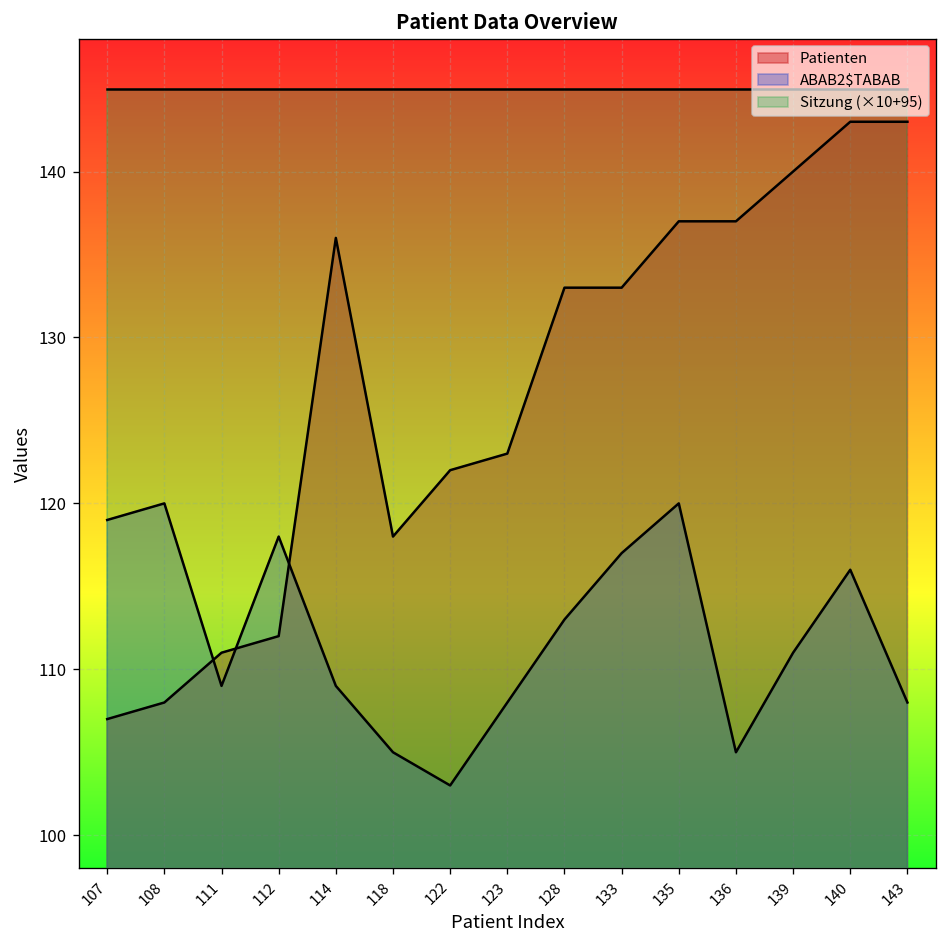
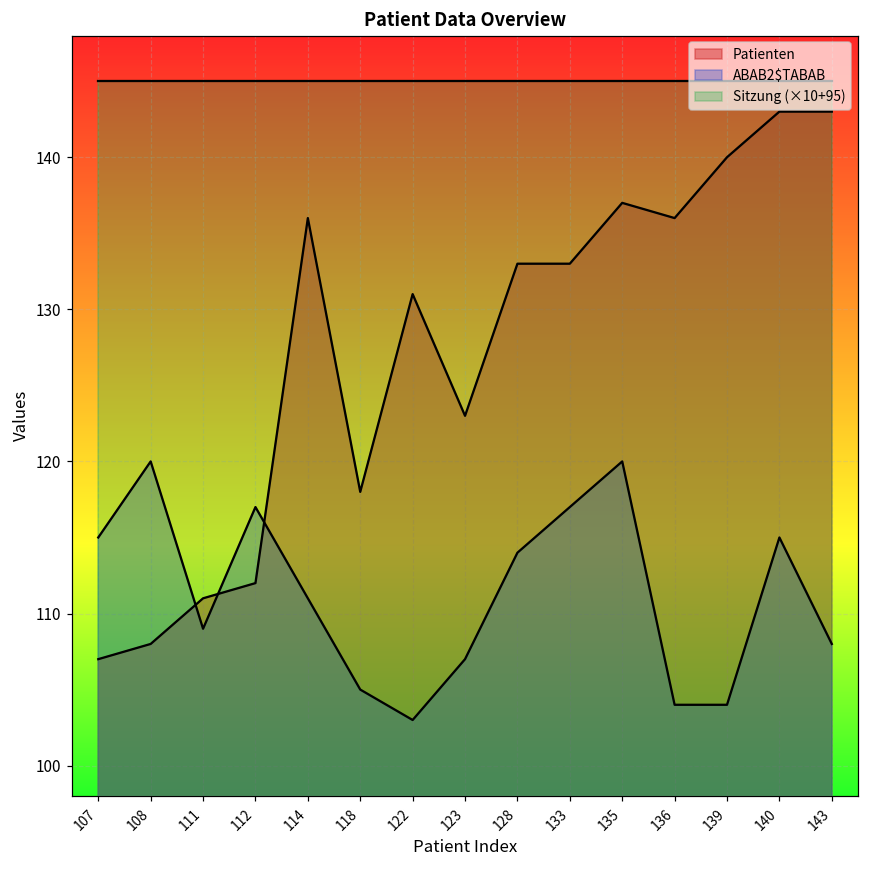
ABAB2$TABAB, 107: 119 -> 115
ABAB2$TABAB, 112: 118 -> 117
ABAB2$TABAB, 114: 109 -> 111
Patienten, 122: 122 -> 131
ABAB2$TABAB, 123: 108 -> 107
ABAB2$TABAB, 128: 113 -> 114
Patienten, 136: 137 -> 136
ABAB2$TABAB, 136: 105 -> 104
ABAB2$TABAB, 139: 111 -> 104
ABAB2$TABAB, 140: 116 -> 115
